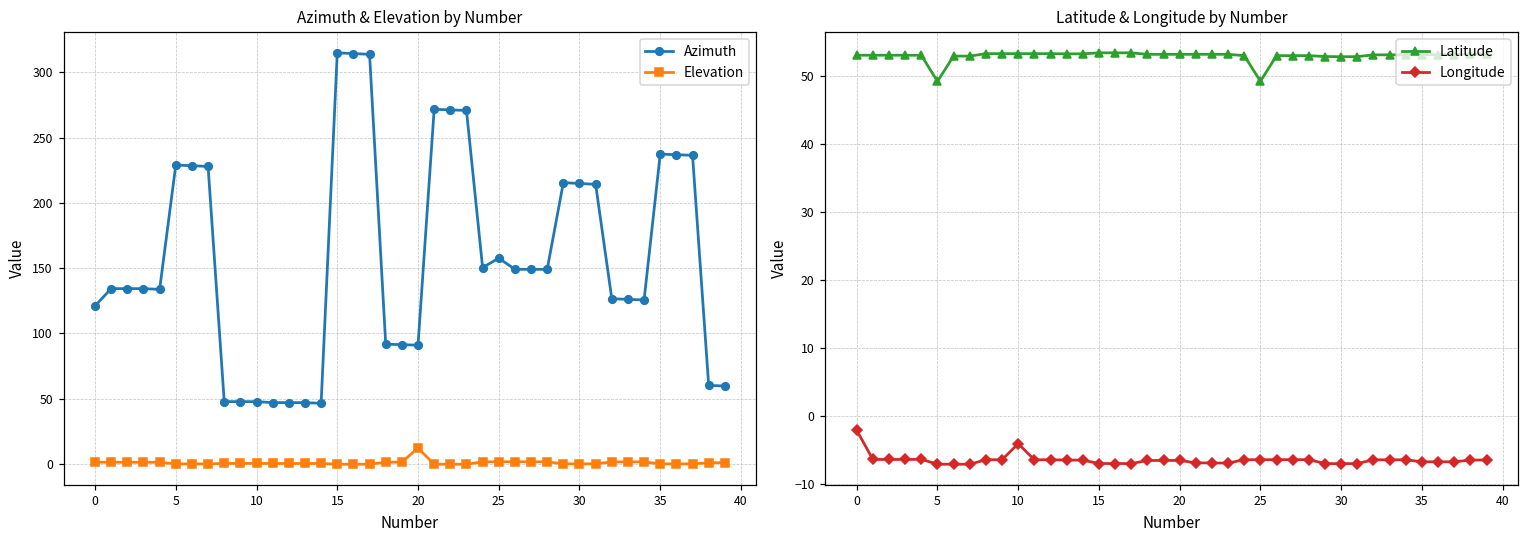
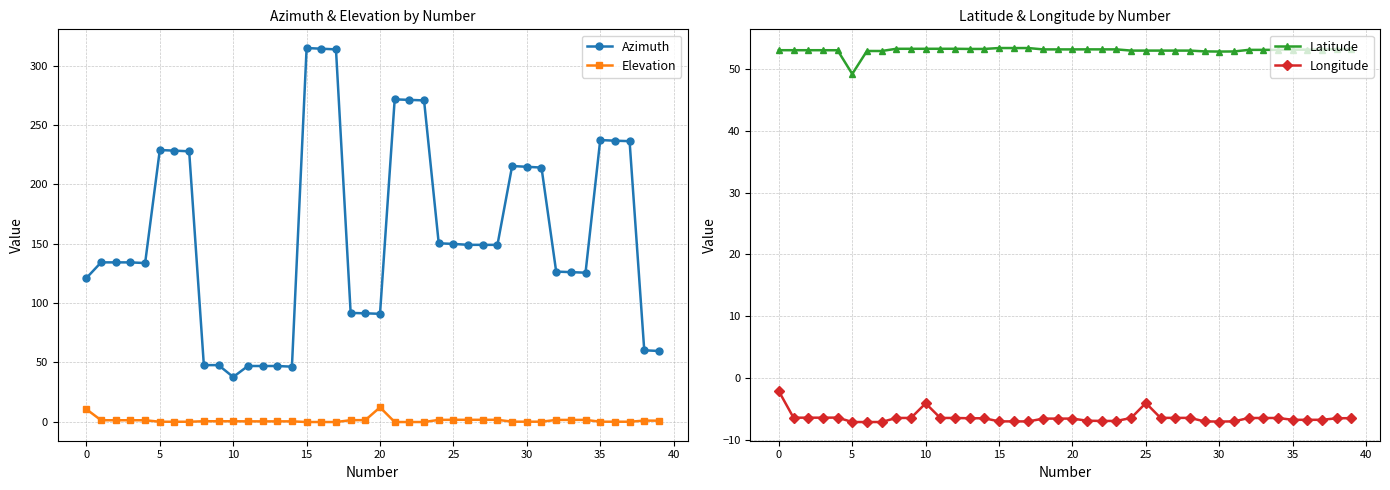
Azimuth & Elevation by Number, Elevation, 0: 1 -> 11
Azimuth & Elevation by Number, Azimuth, 10: 48 -> 38
Azimuth & Elevation by Number, Azimuth, 25: 158 -> 150
Latitude & Longitude by Number, Latitude, 25: 49 -> 53
Latitude & Longitude by Number, Longitude, 25: -6 -> -4
